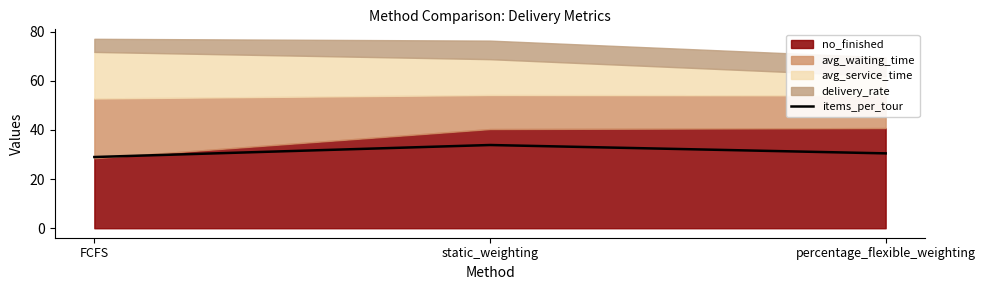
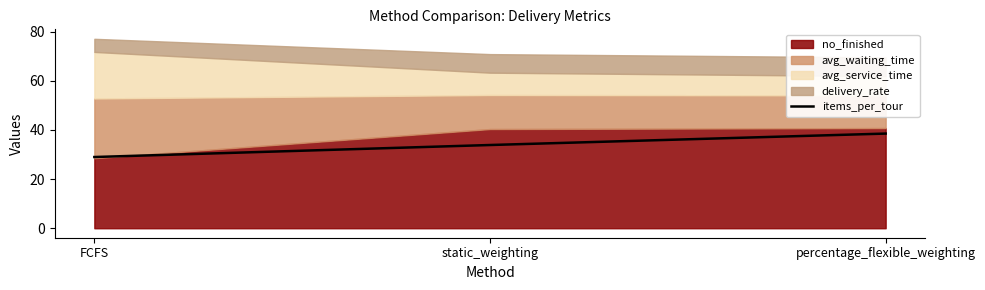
avg_service_time, static_weighting: 15 -> 9
items_per_tour, percentage_flexible_weighting: 30 -> 39
